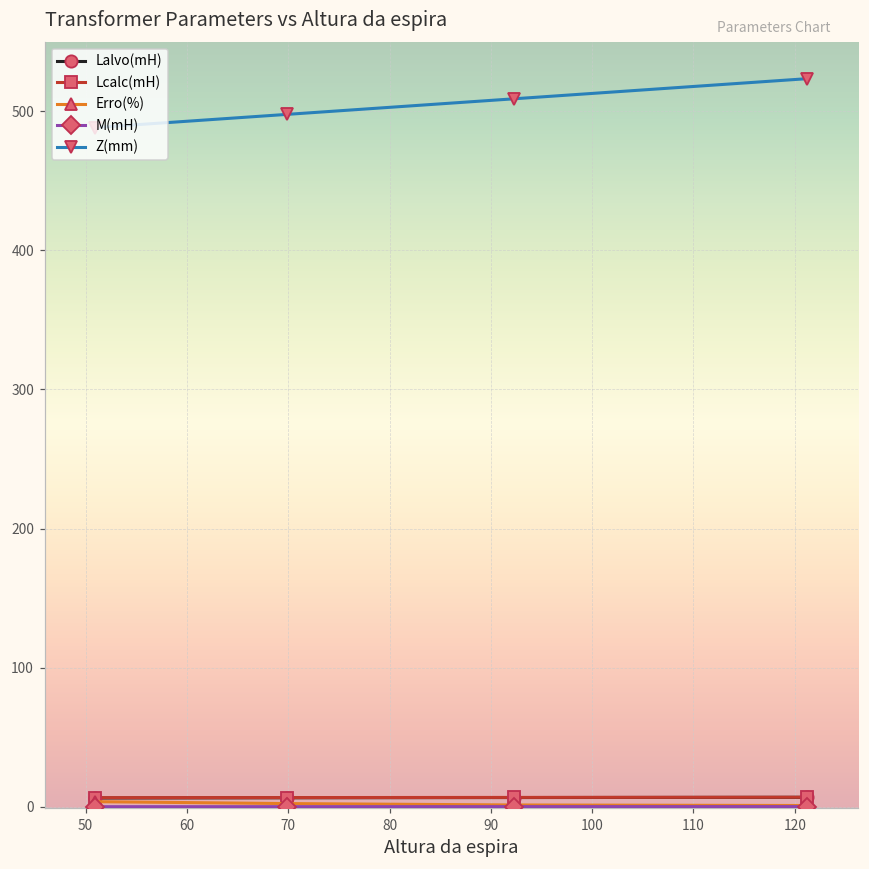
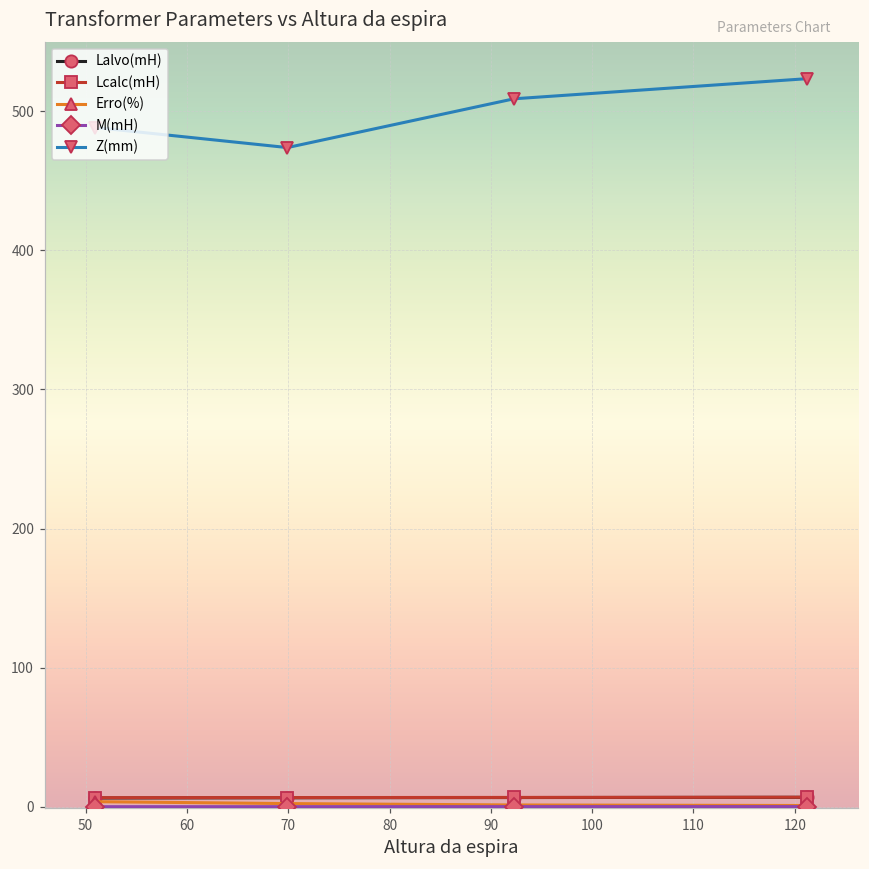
Z(mm), 70: 498 -> 474
